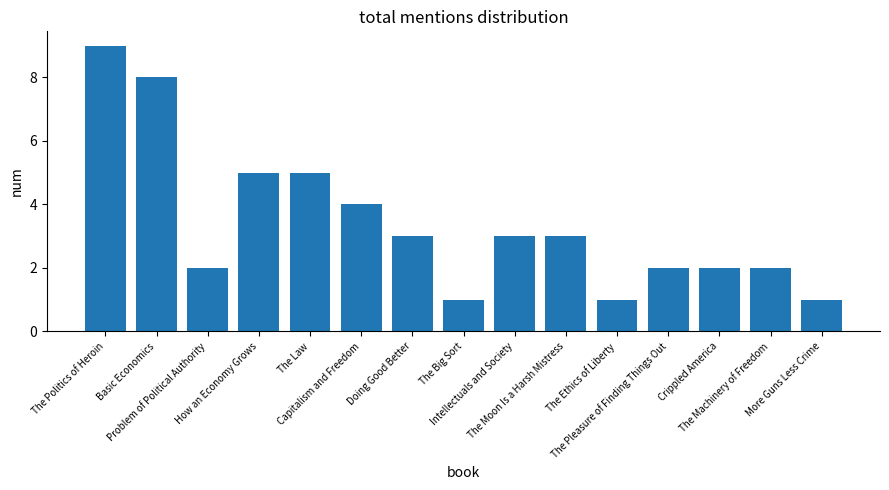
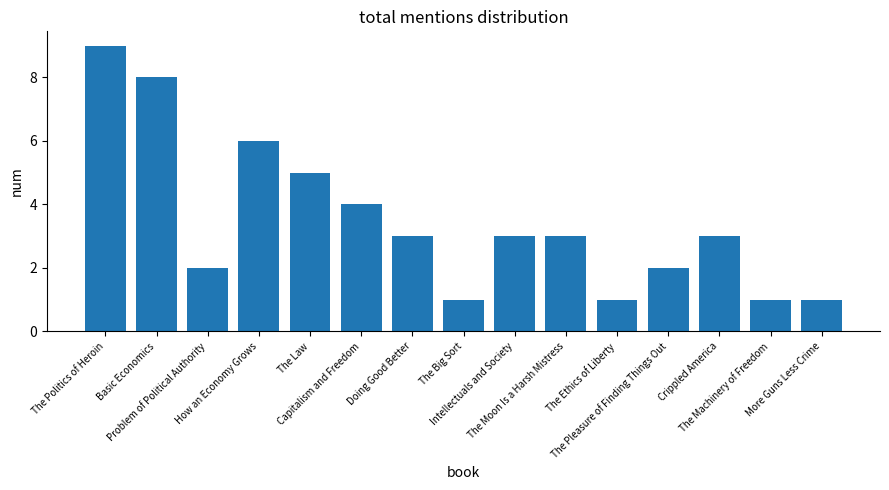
How an Economy Grows: 5 -> 6
Crippled America: 2 -> 3
The Machinery of Freedom: 2 -> 1
